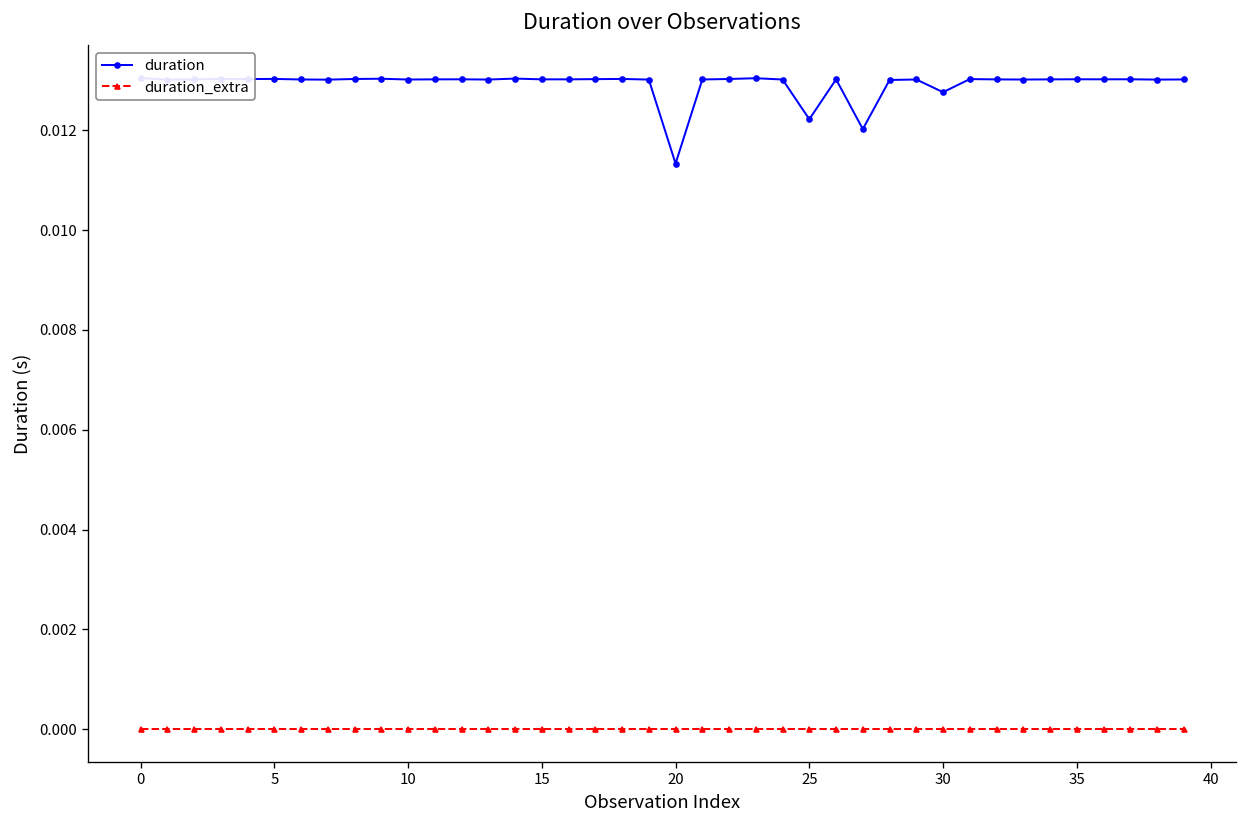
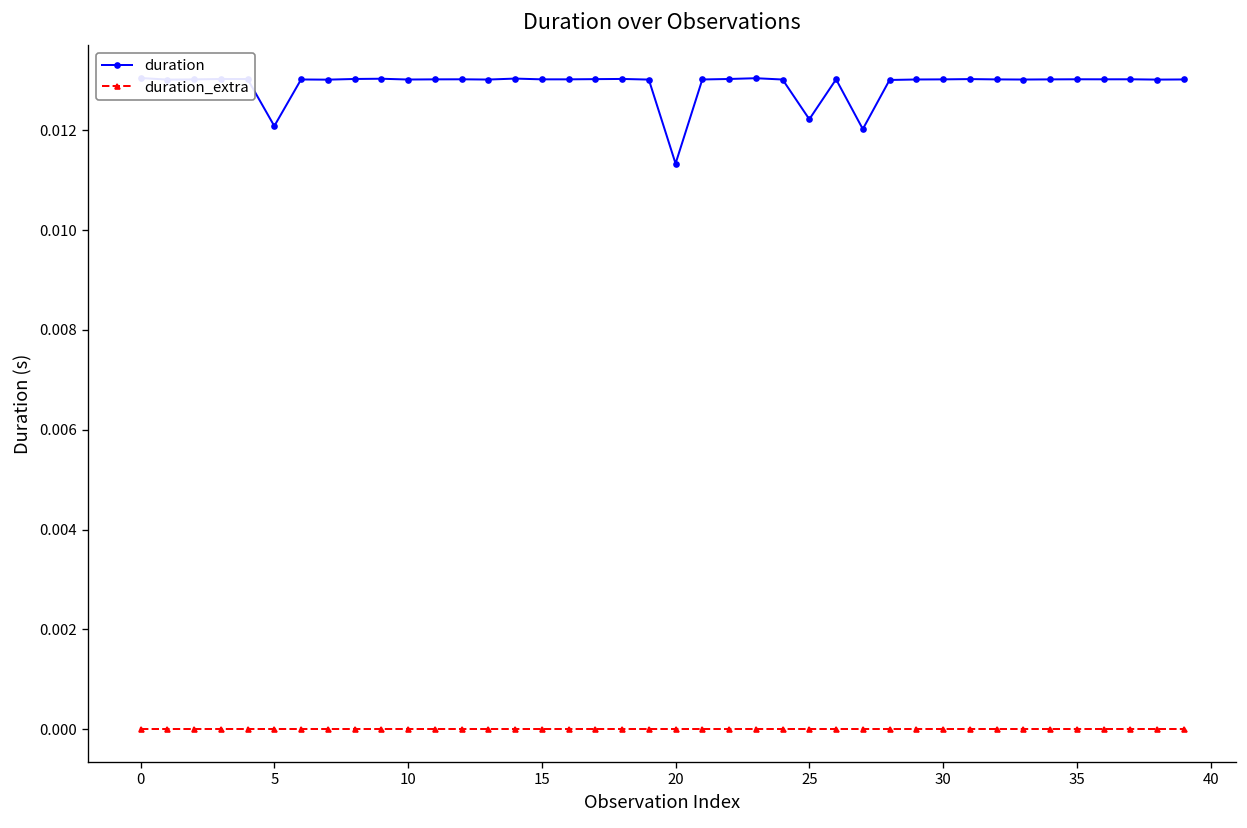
duration, 5: 0.0130 -> 0.0121
duration, 30: 0.0128 -> 0.0130
